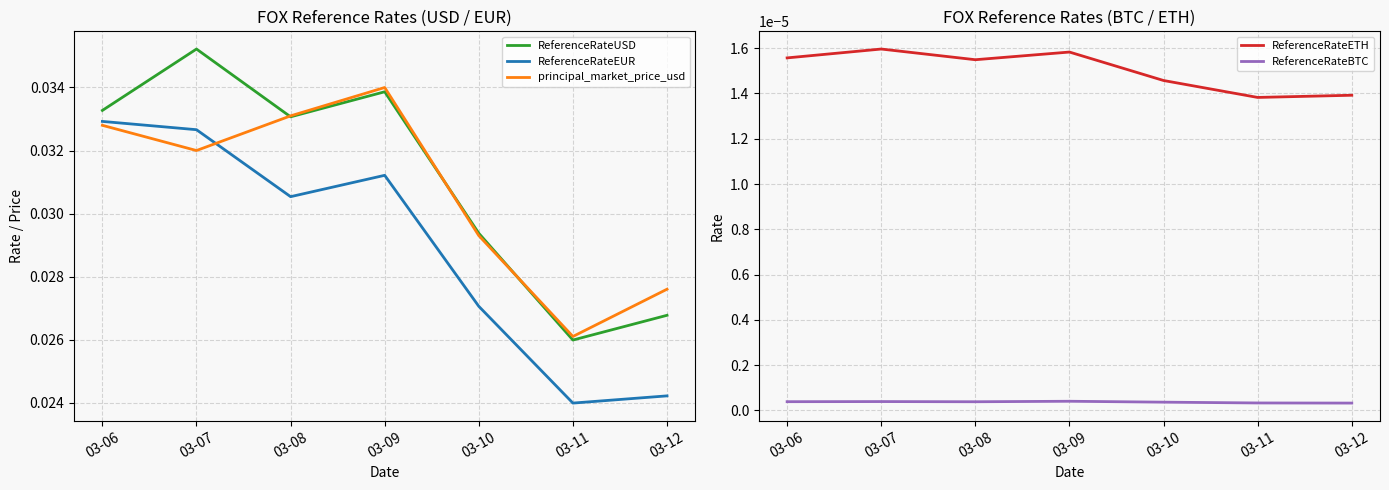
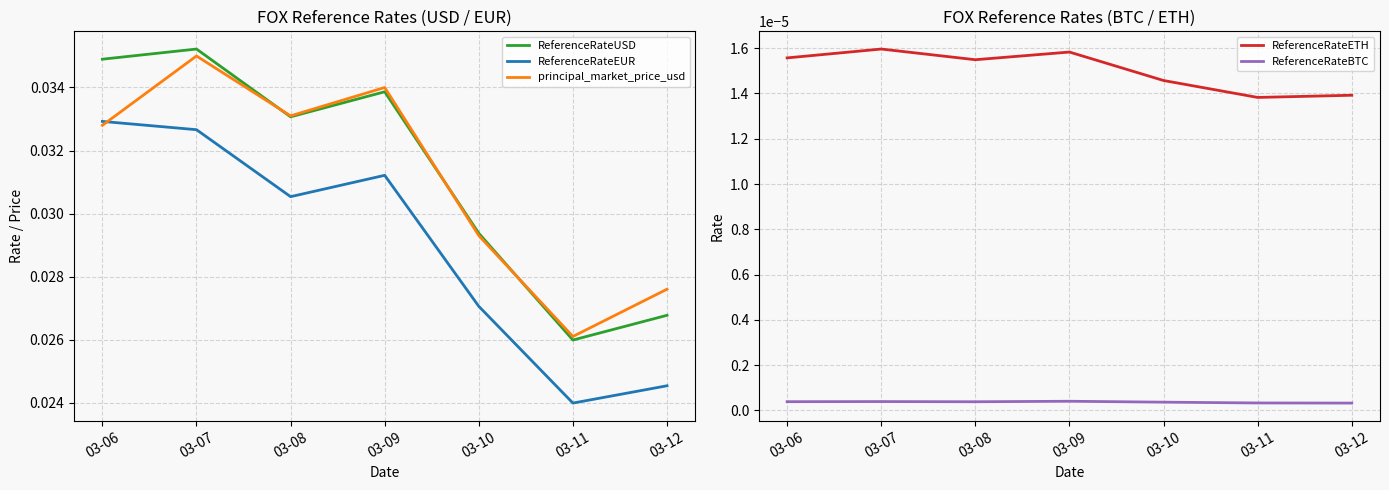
FOX Reference Rates (USD / EUR), ReferenceRateUSD, 03-06: 0.0333 -> 0.0349
FOX Reference Rates (USD / EUR), principal_market_price_usd, 03-07: 0.032 -> 0.035
FOX Reference Rates (USD / EUR), ReferenceRateEUR, 03-12: 0.0242 -> 0.0245
